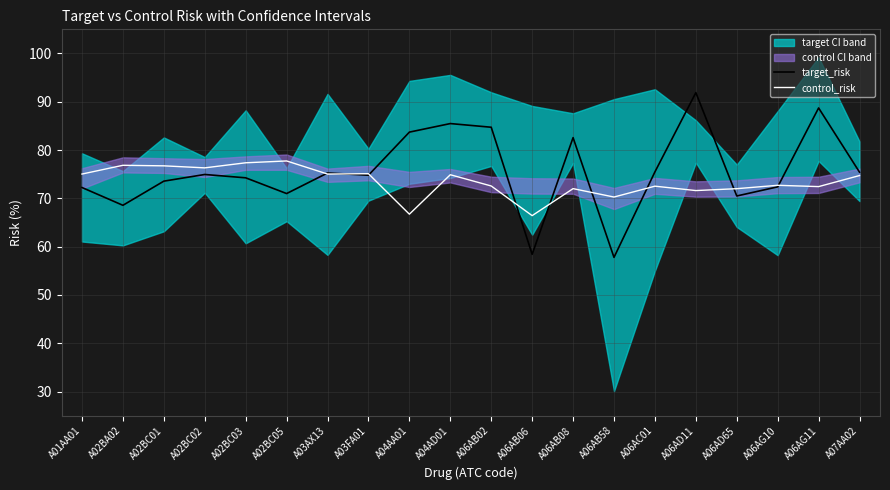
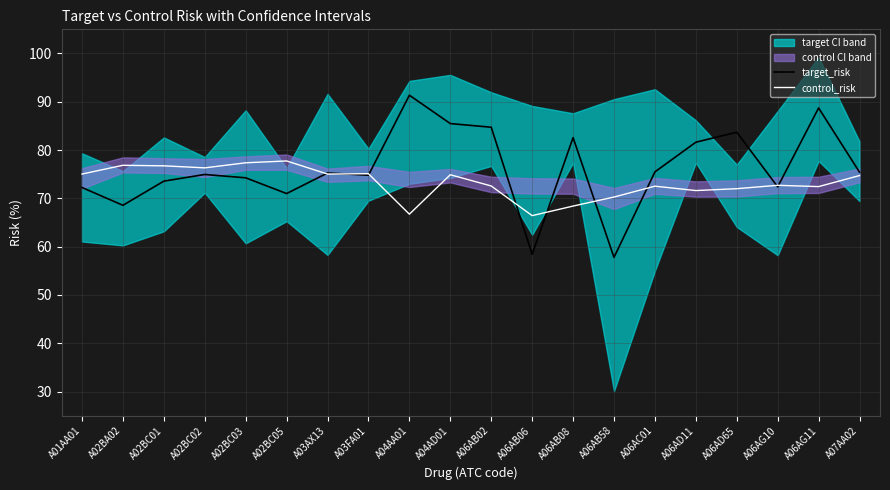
target_risk, A04AA01: 84 -> 91
control_risk, A06AB08: 72 -> 68
target_risk, A06AD11: 92 -> 82
target_risk, A06AD65: 71 -> 84
